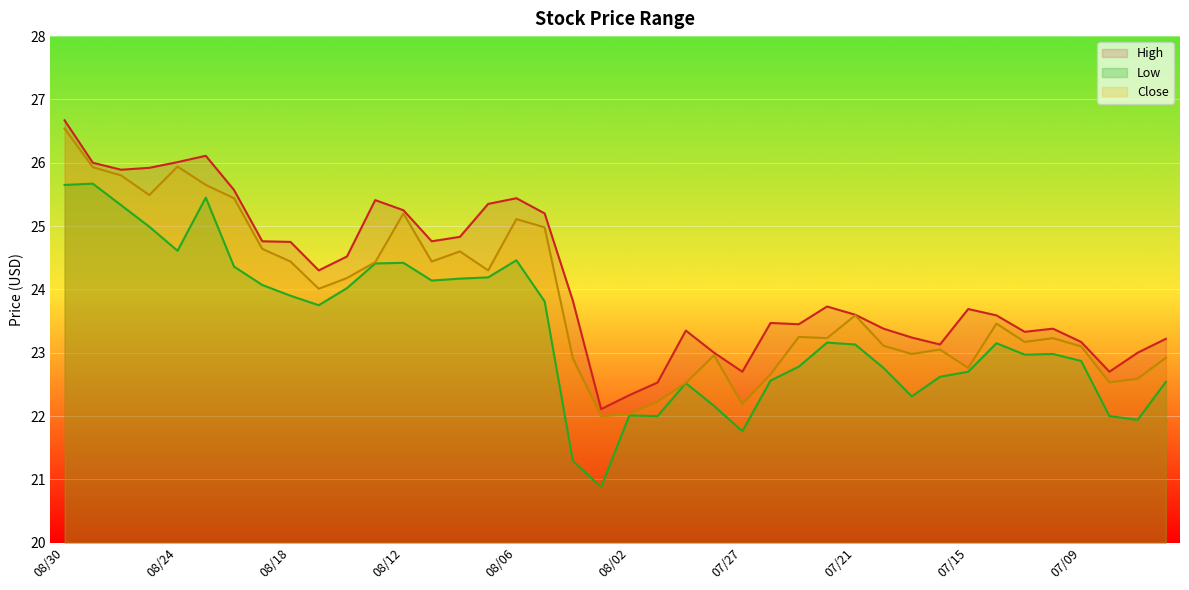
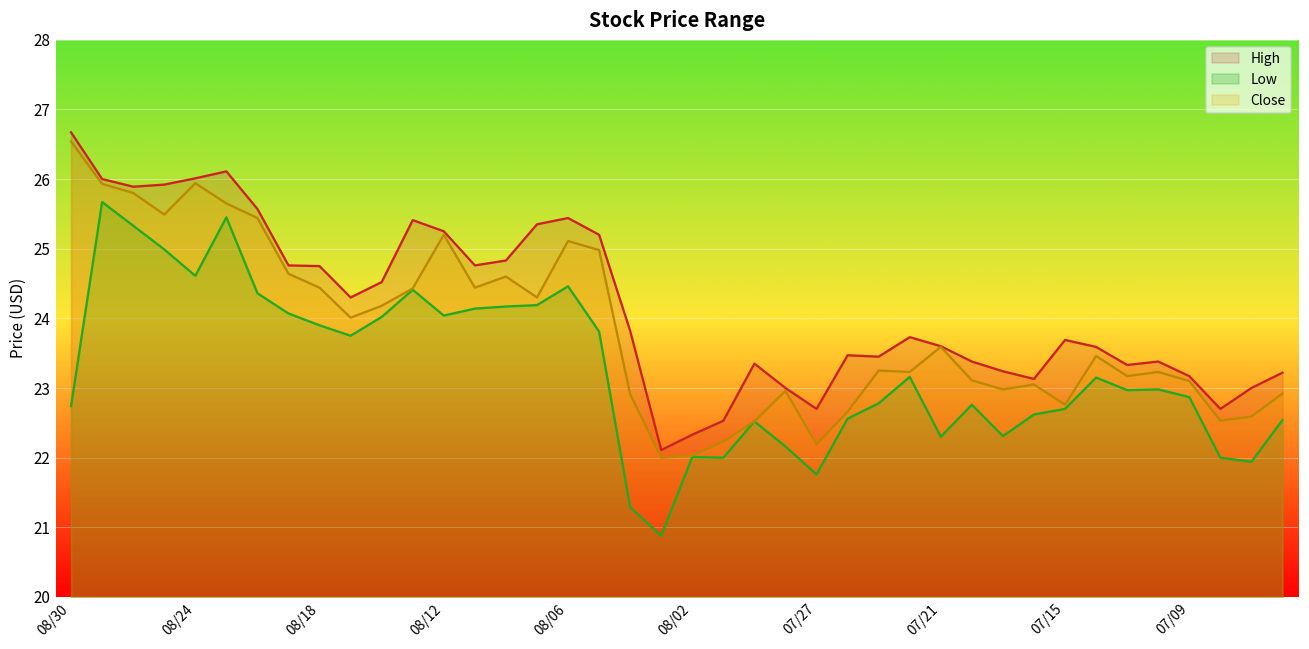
Low, 08/30: 25.7 -> 22.7
Low, 08/12: 24.4 -> 24.0
Low, 07/21: 23.1 -> 22.3
